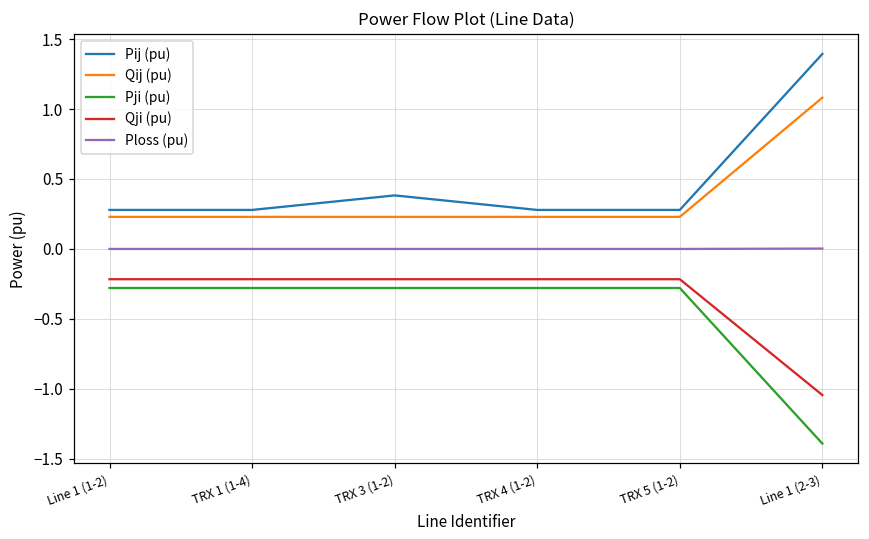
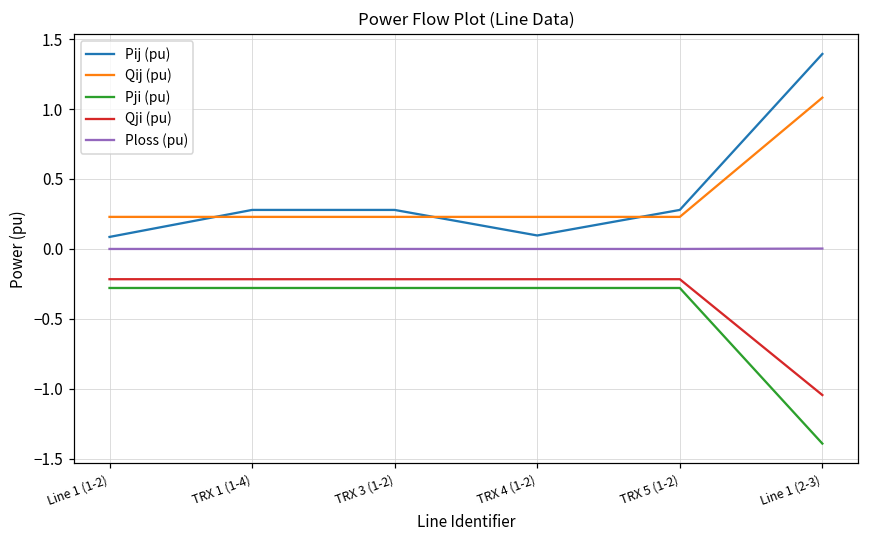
Pij (pu), Line 1 (1-2): 0.28 -> 0.09
Pij (pu), TRX 3 (1-2): 0.38 -> 0.28
Pij (pu), TRX 4 (1-2): 0.28 -> 0.10
